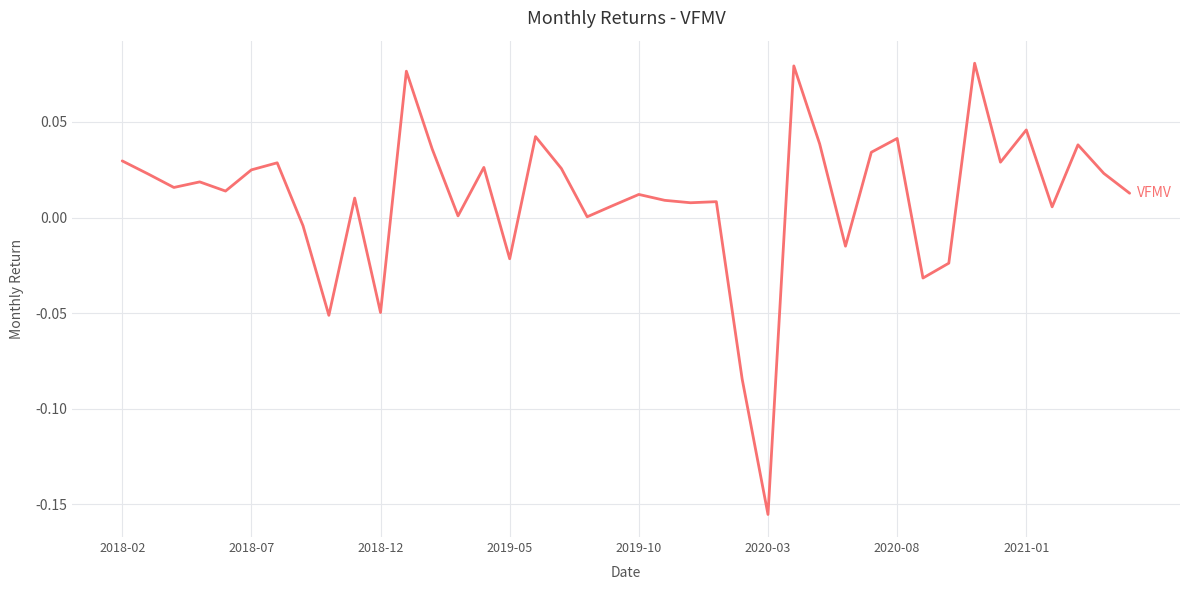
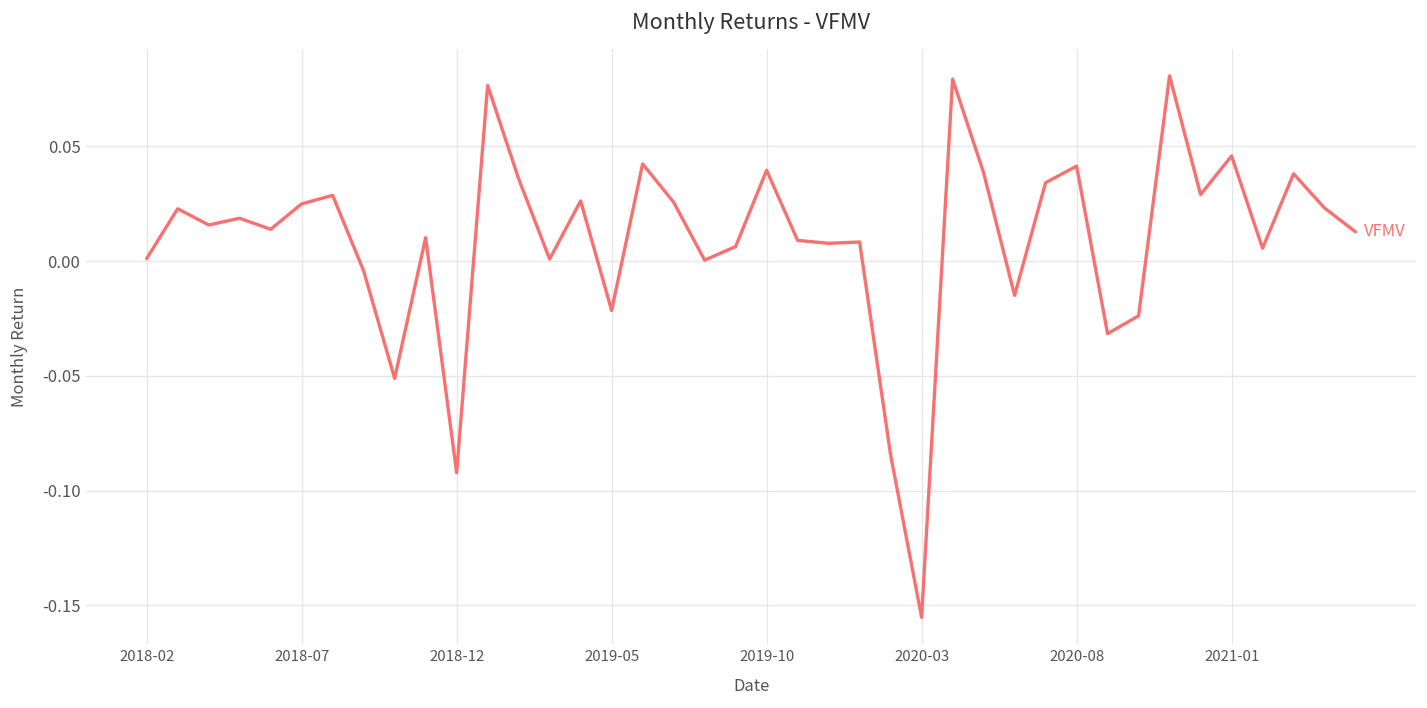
2018-02: 0.030 -> 0.001
2018-12: -0.050 -> -0.092
2019-10: 0.012 -> 0.040
